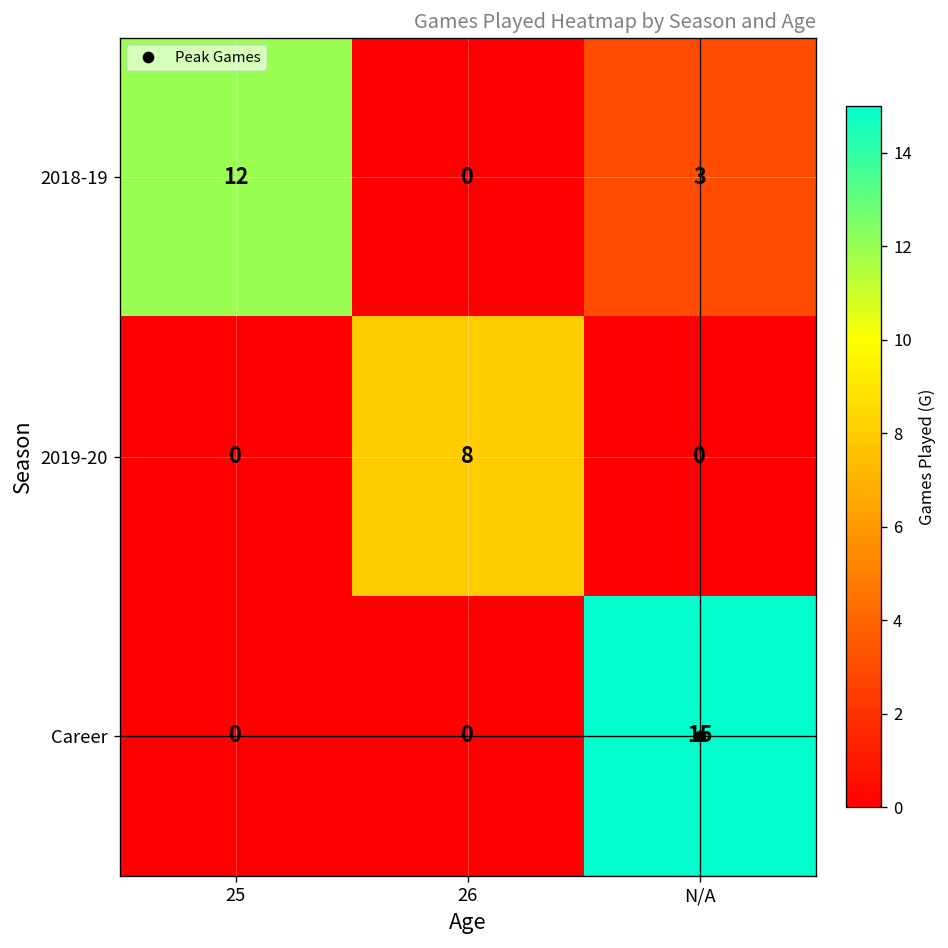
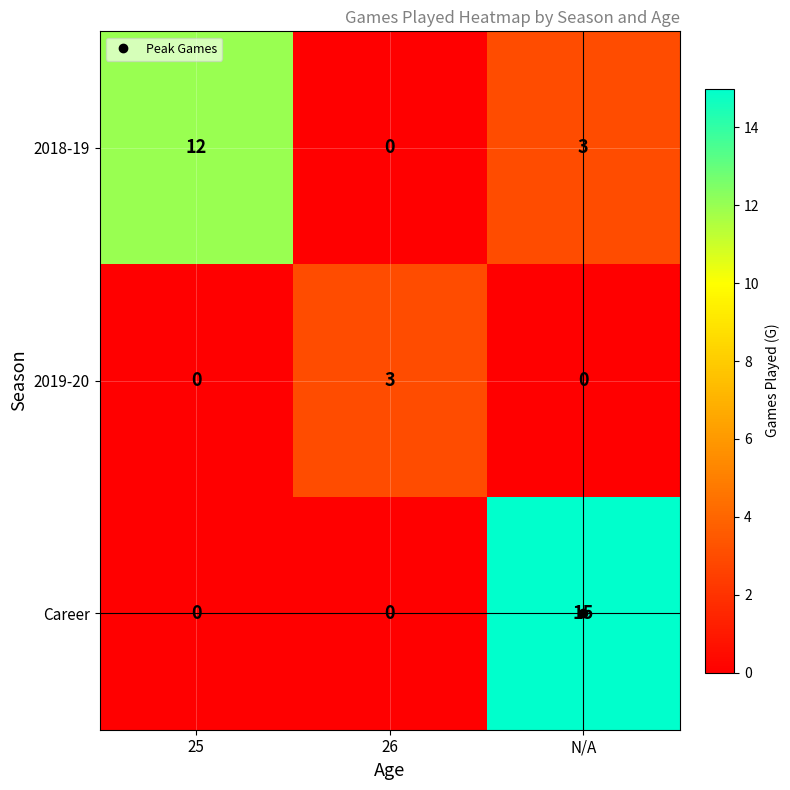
2019-20, 26: 8 -> 3
